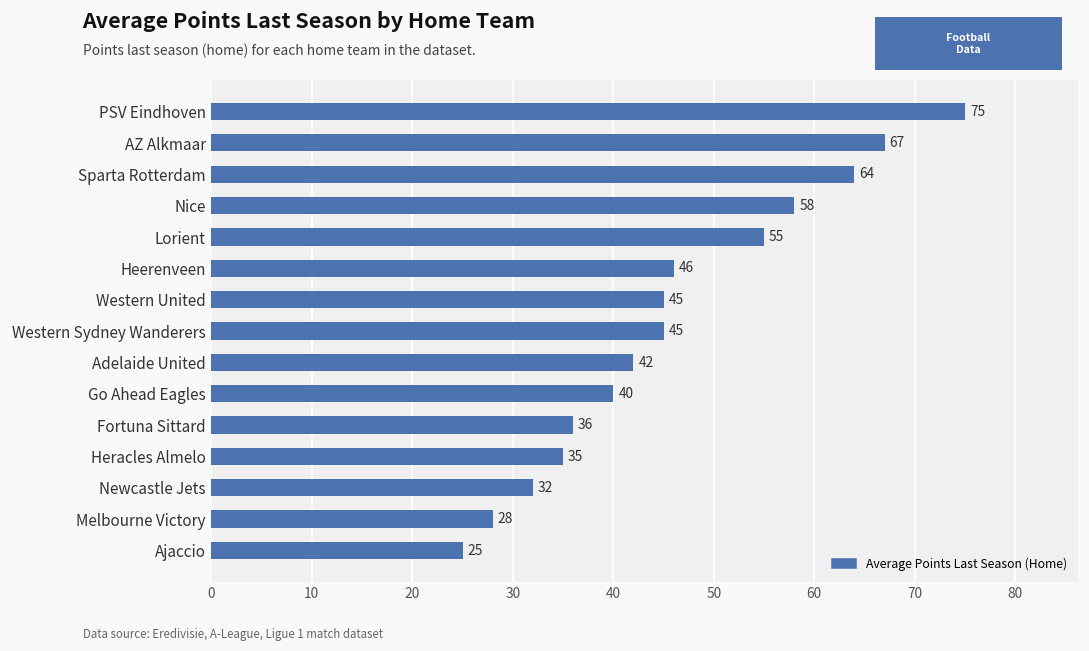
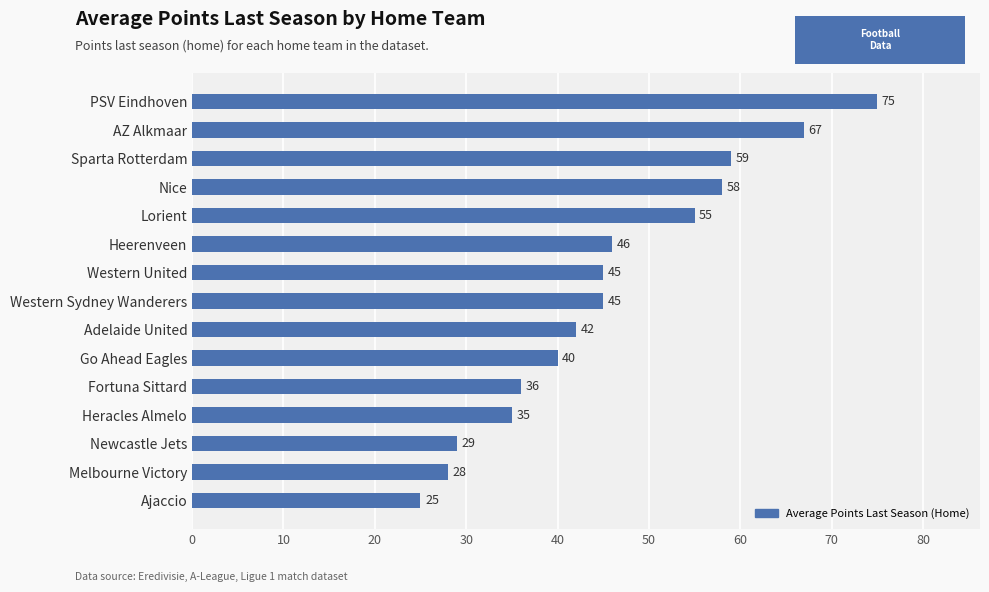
Sparta Rotterdam: 64 -> 59
Newcastle Jets: 32 -> 29
